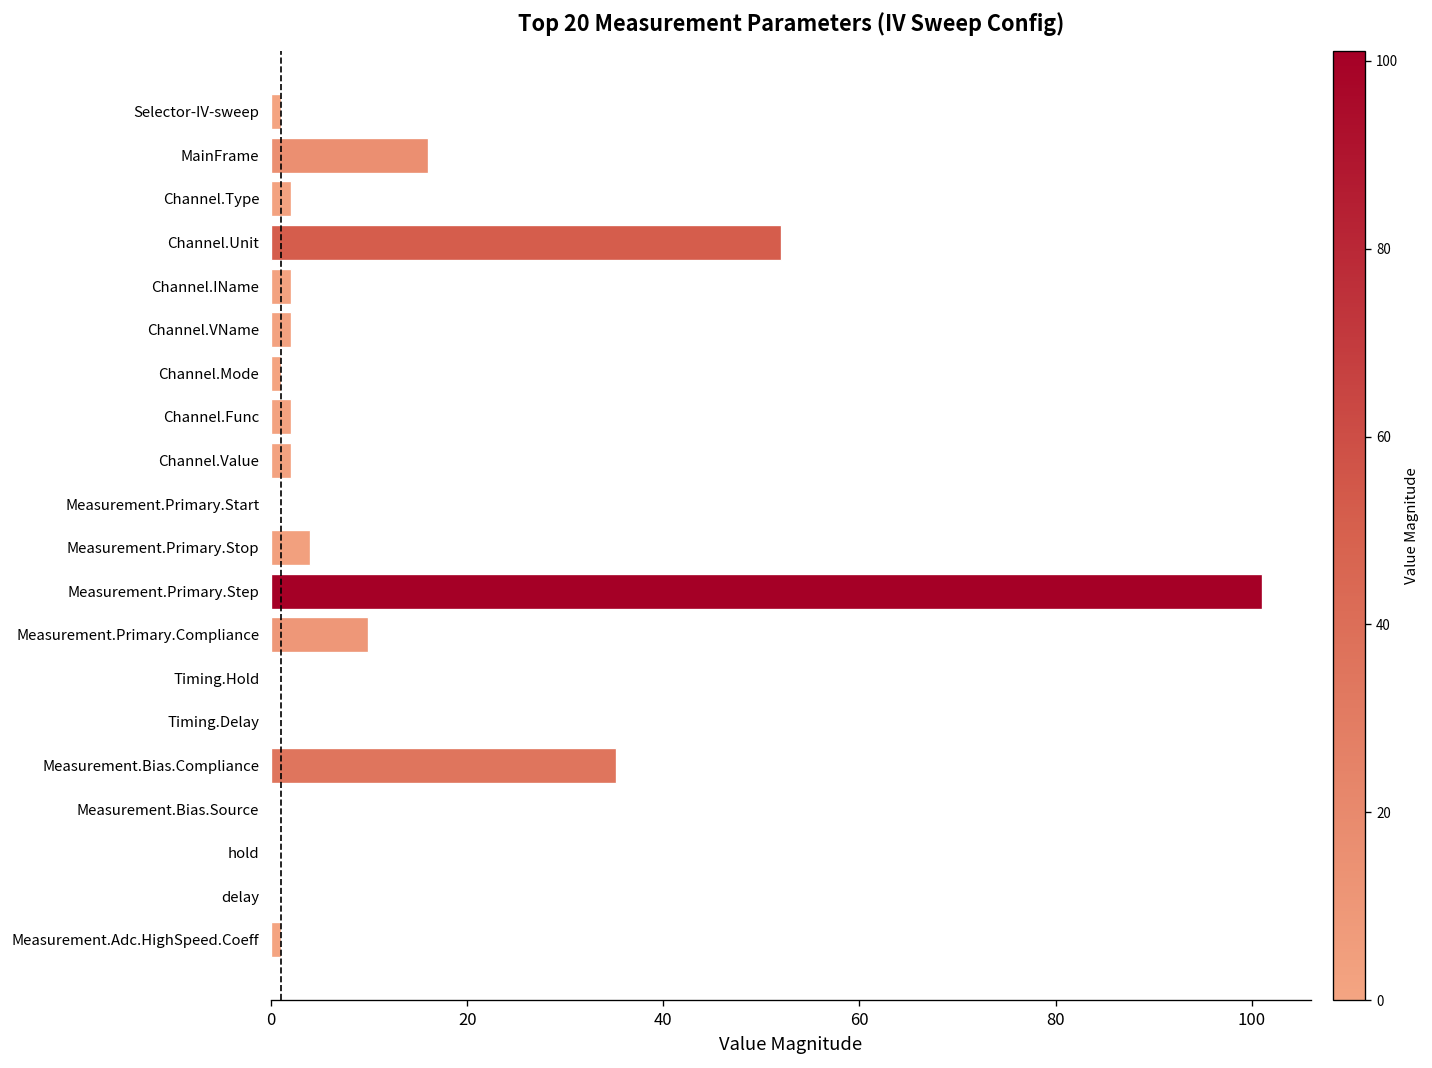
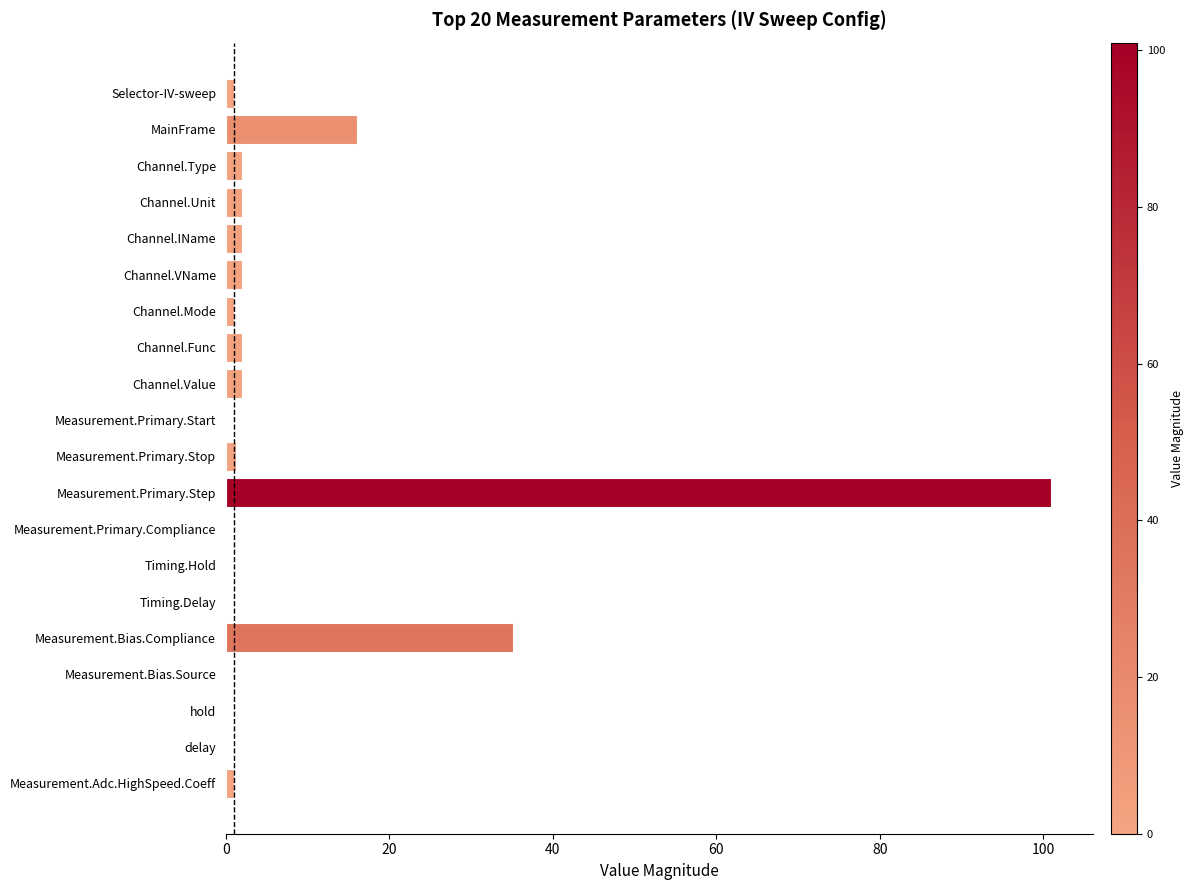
Channel.Unit: 52 -> 2
Measurement.Primary.Stop: 4 -> 1
Measurement.Primary.Compliance: 10 -> 0
